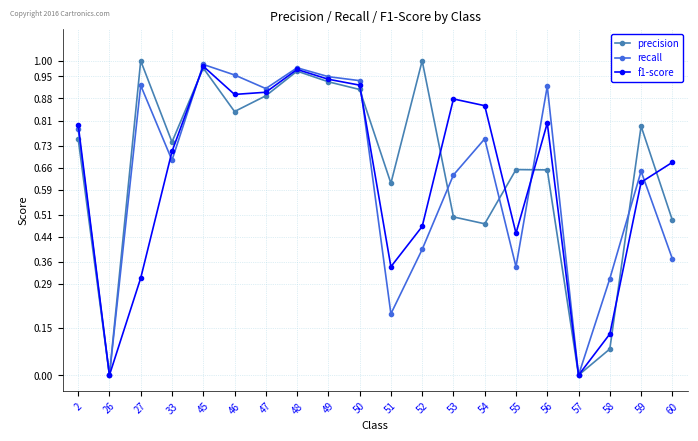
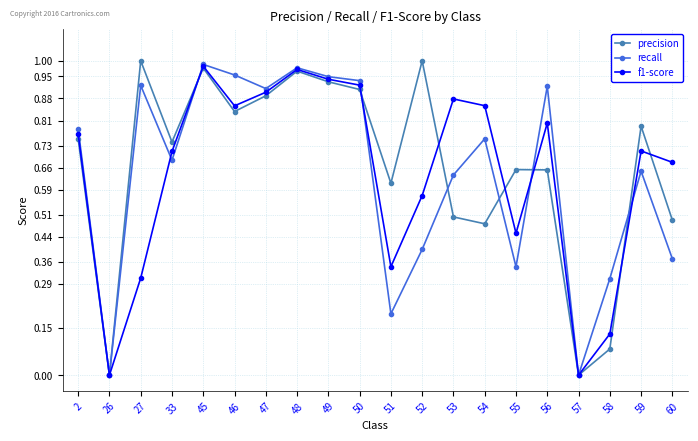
f1-score, 2: 0.80 -> 0.77
f1-score, 46: 0.89 -> 0.86
f1-score, 52: 0.47 -> 0.57
f1-score, 59: 0.61 -> 0.71
